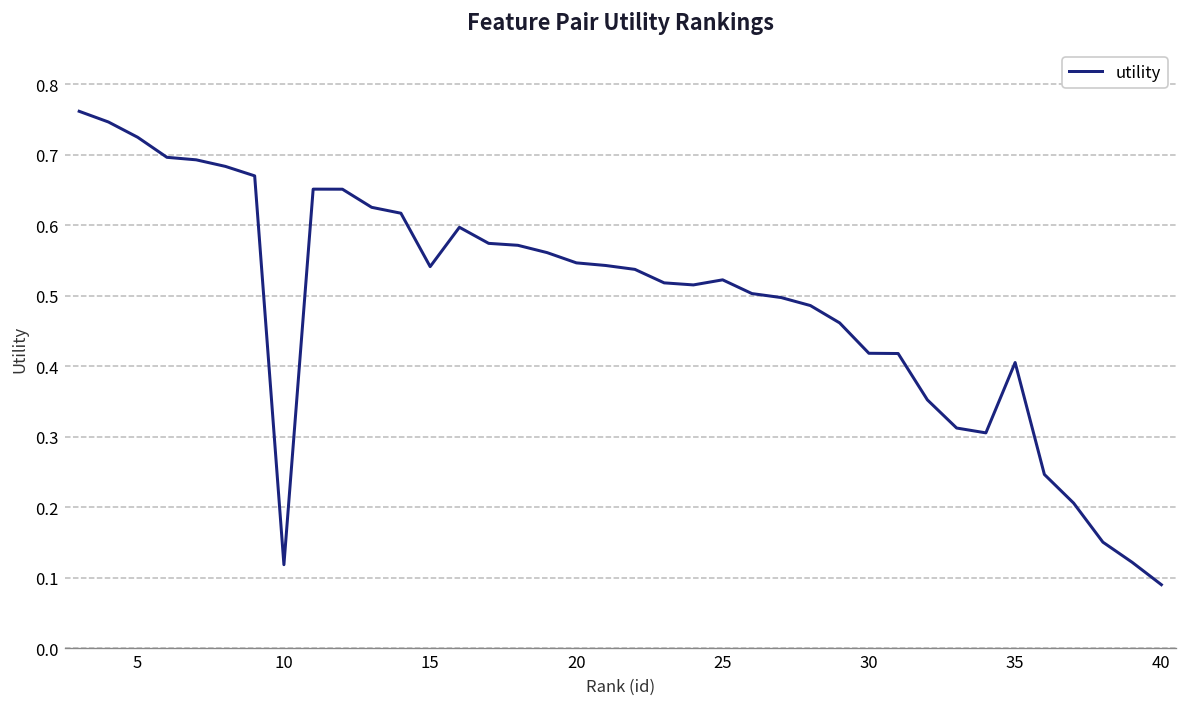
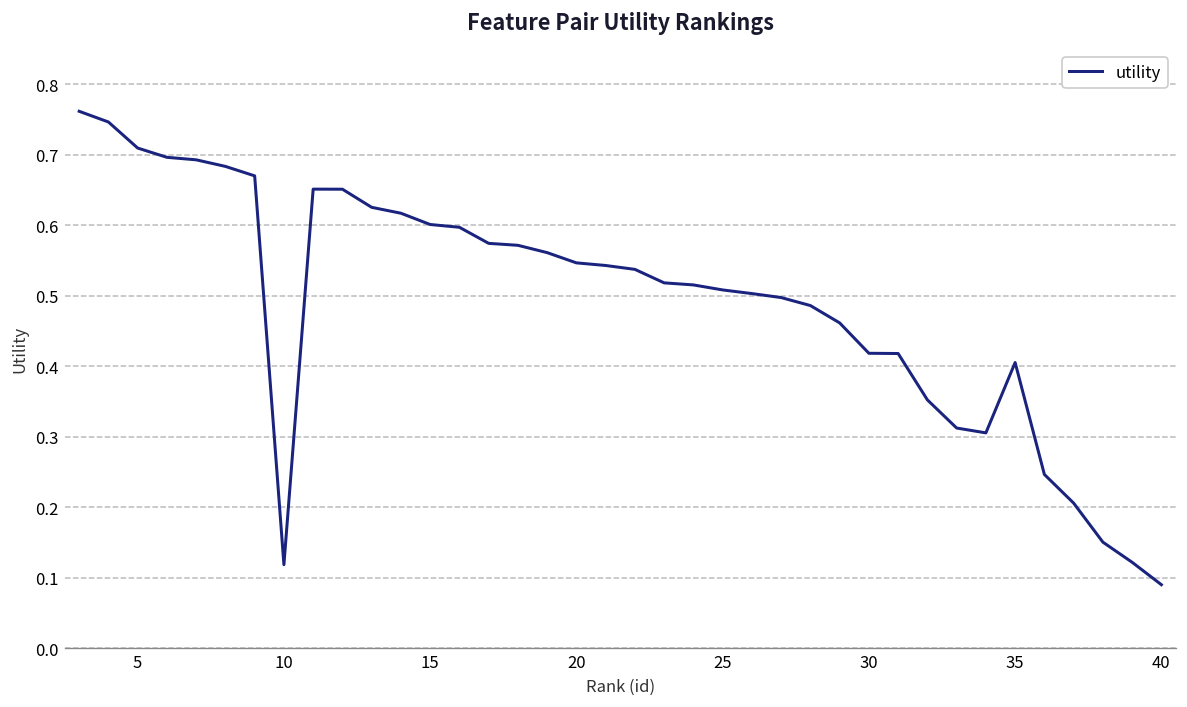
5: 0.72 -> 0.71
15: 0.54 -> 0.60
25: 0.52 -> 0.51
